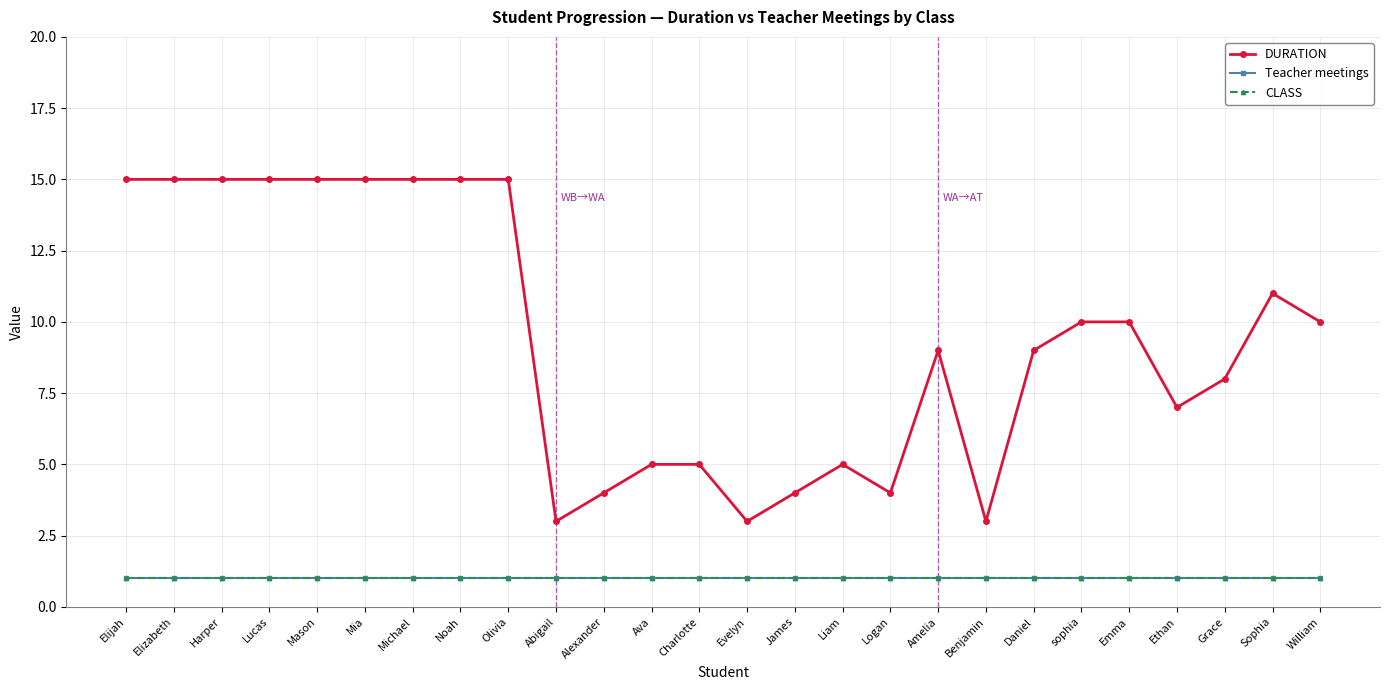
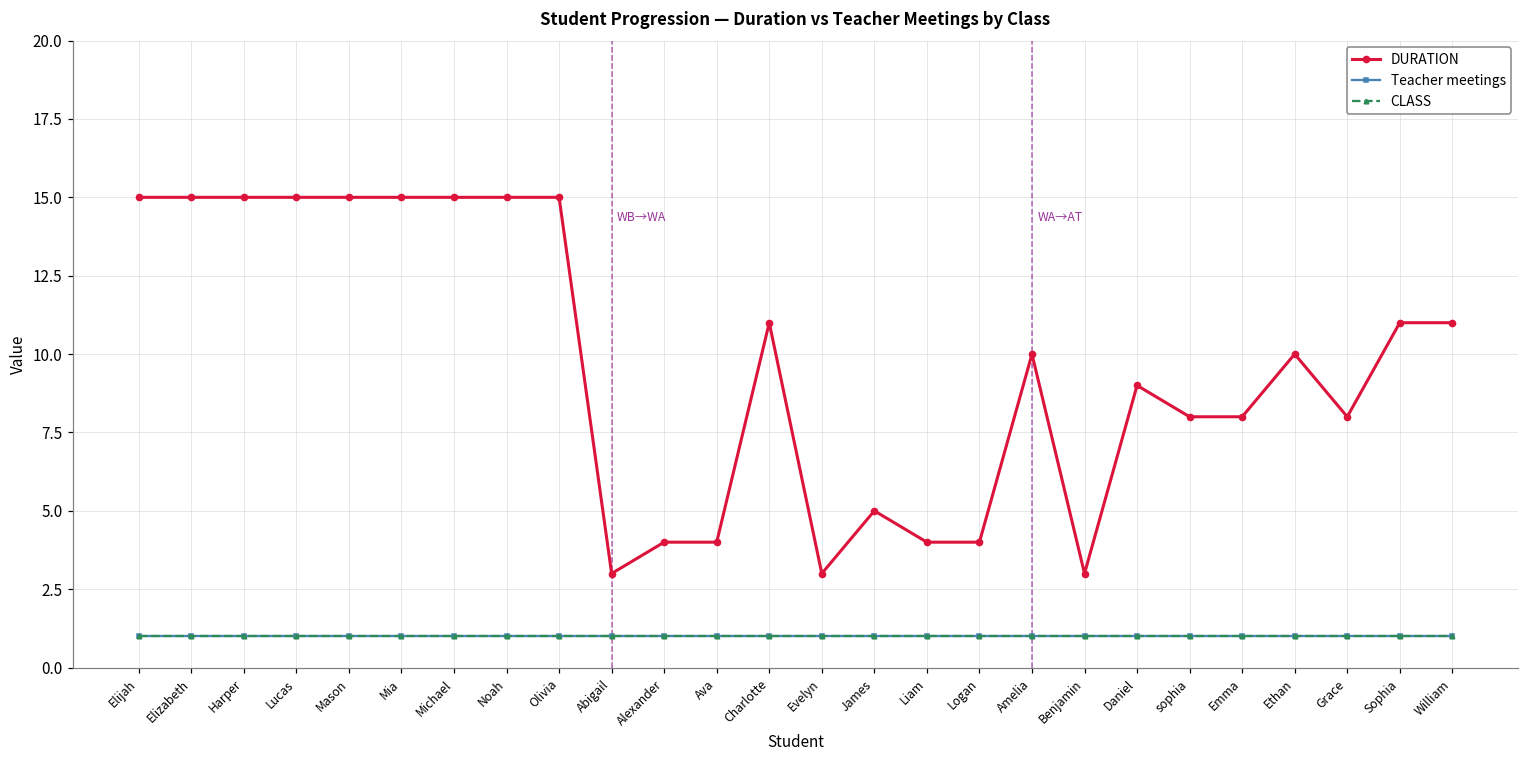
DURATION, Ava: 5 -> 4
DURATION, Charlotte: 5 -> 11
DURATION, James: 4 -> 5
DURATION, Liam: 5 -> 4
DURATION, Amelia: 9 -> 10
DURATION, sophia: 10 -> 8
DURATION, Emma: 10 -> 8
DURATION, Ethan: 7 -> 10
DURATION, William: 10 -> 11
